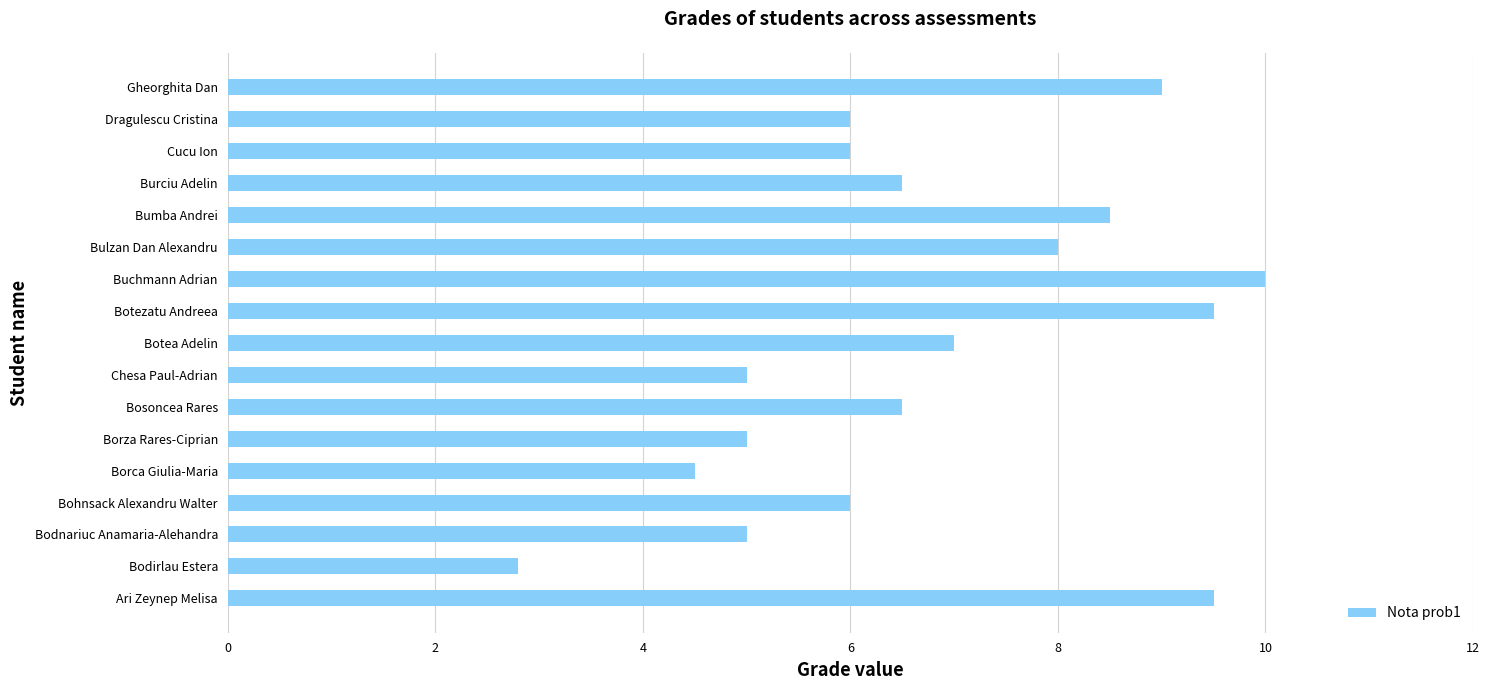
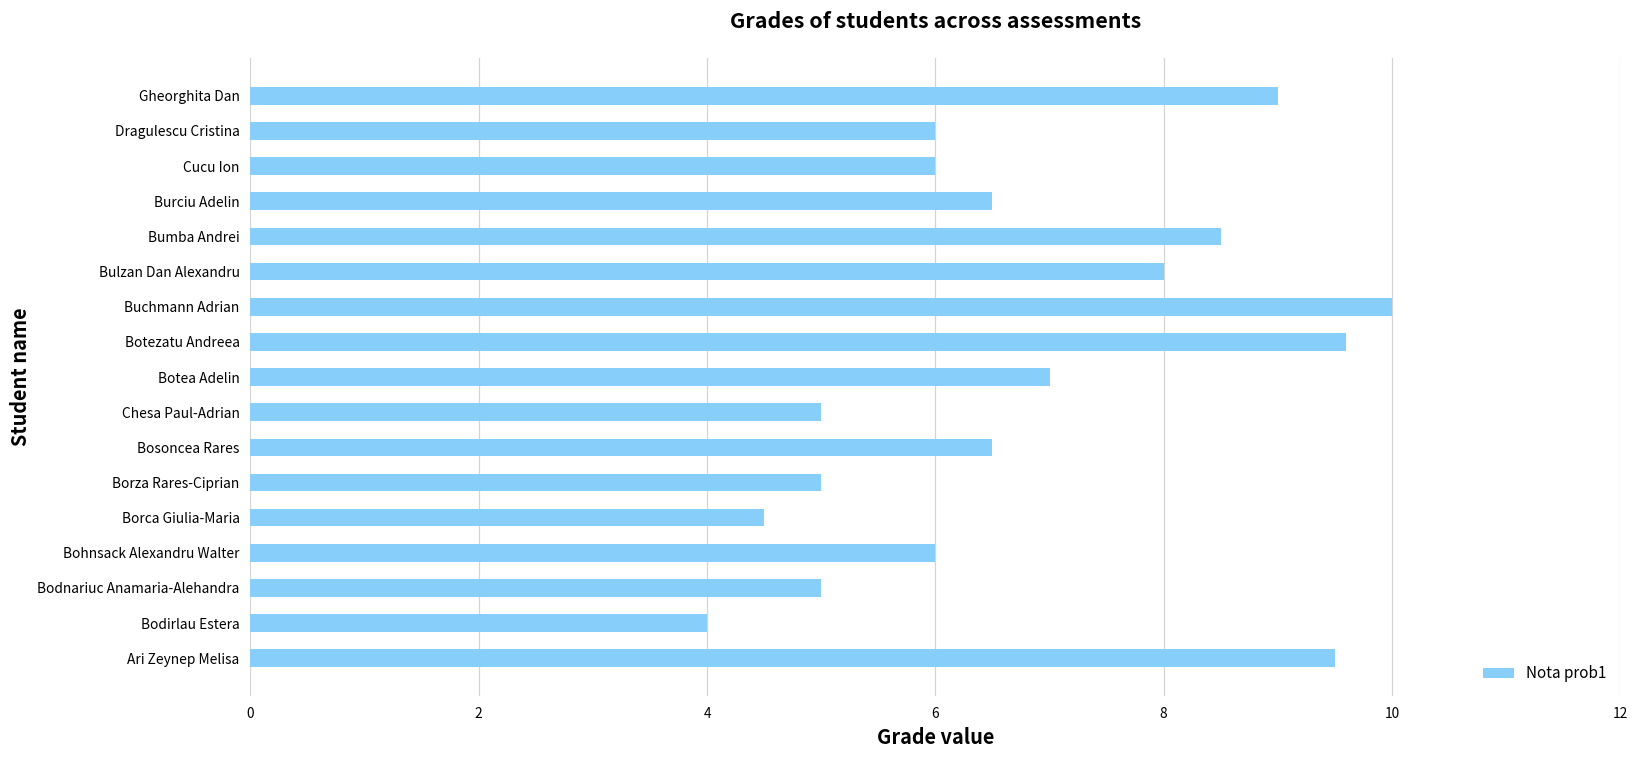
Botezatu Andreea: 9.5 -> 9.6
Bodirlau Estera: 2.8 -> 4.0
